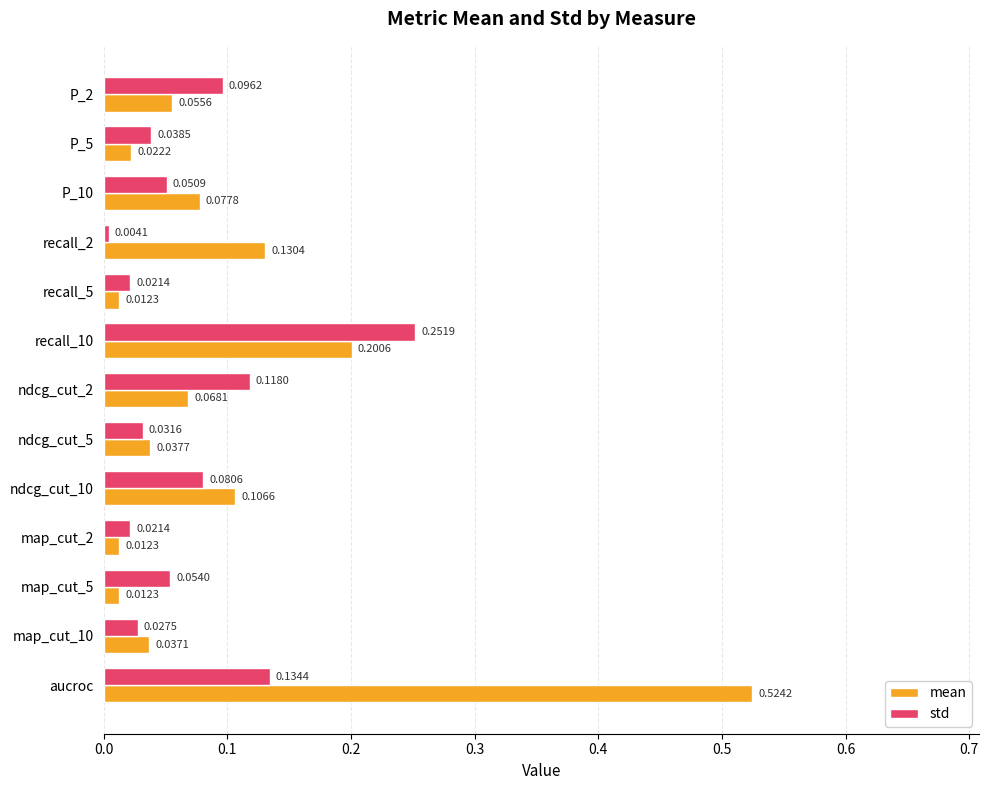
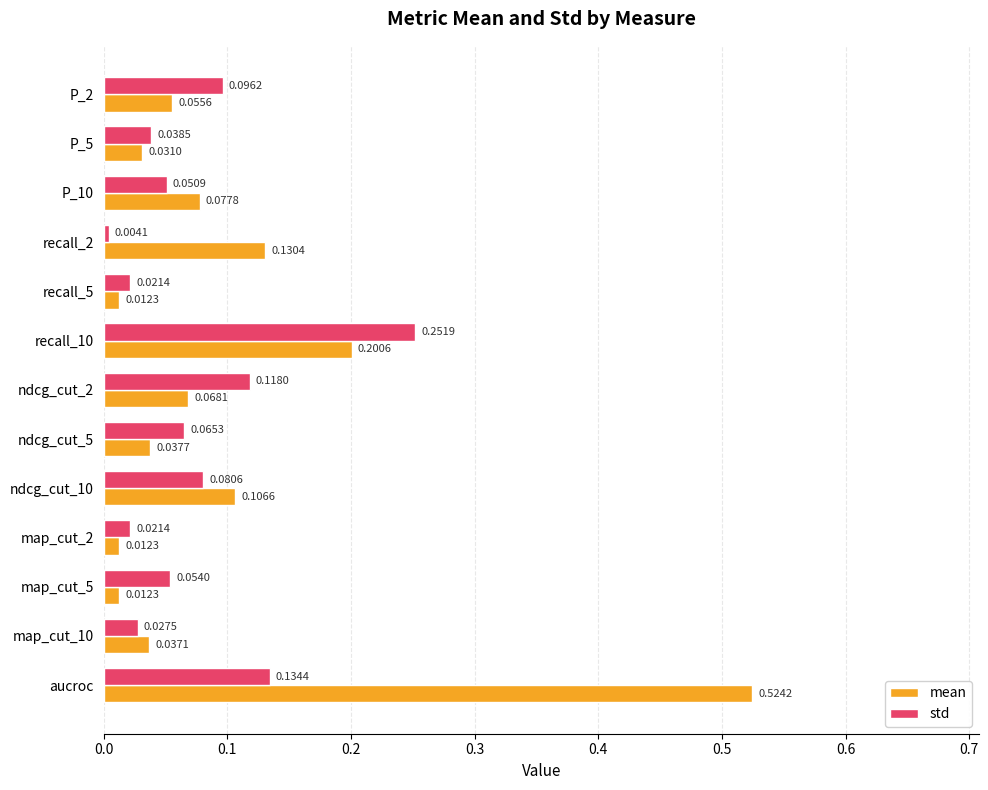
mean, P_5: 0.0222 -> 0.0310
std, ndcg_cut_5: 0.0316 -> 0.0653
